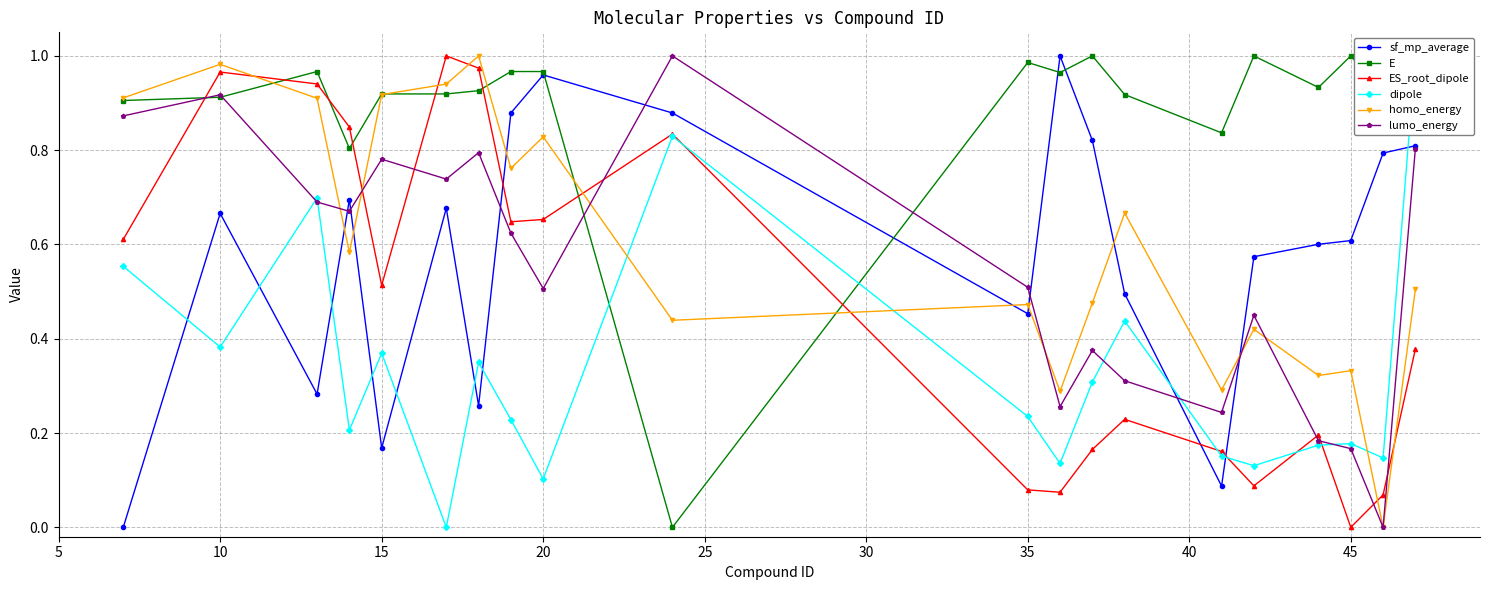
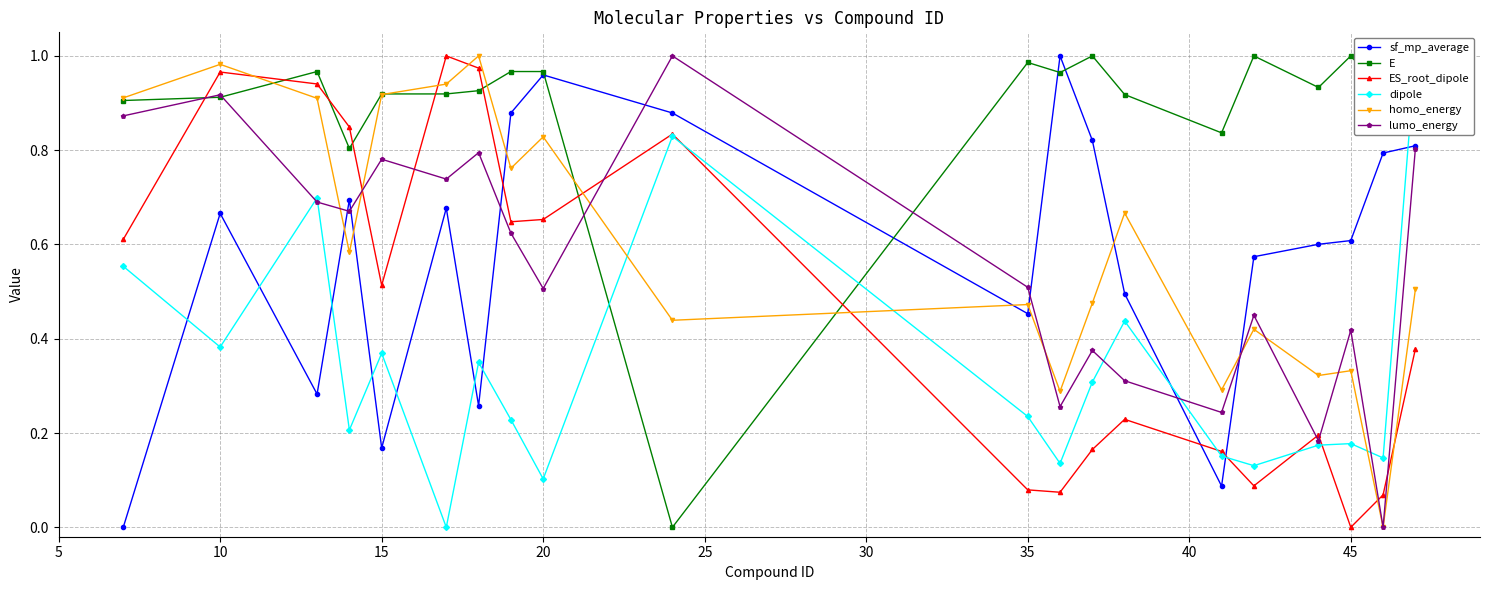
lumo_energy, 45: 0.17 -> 0.42
